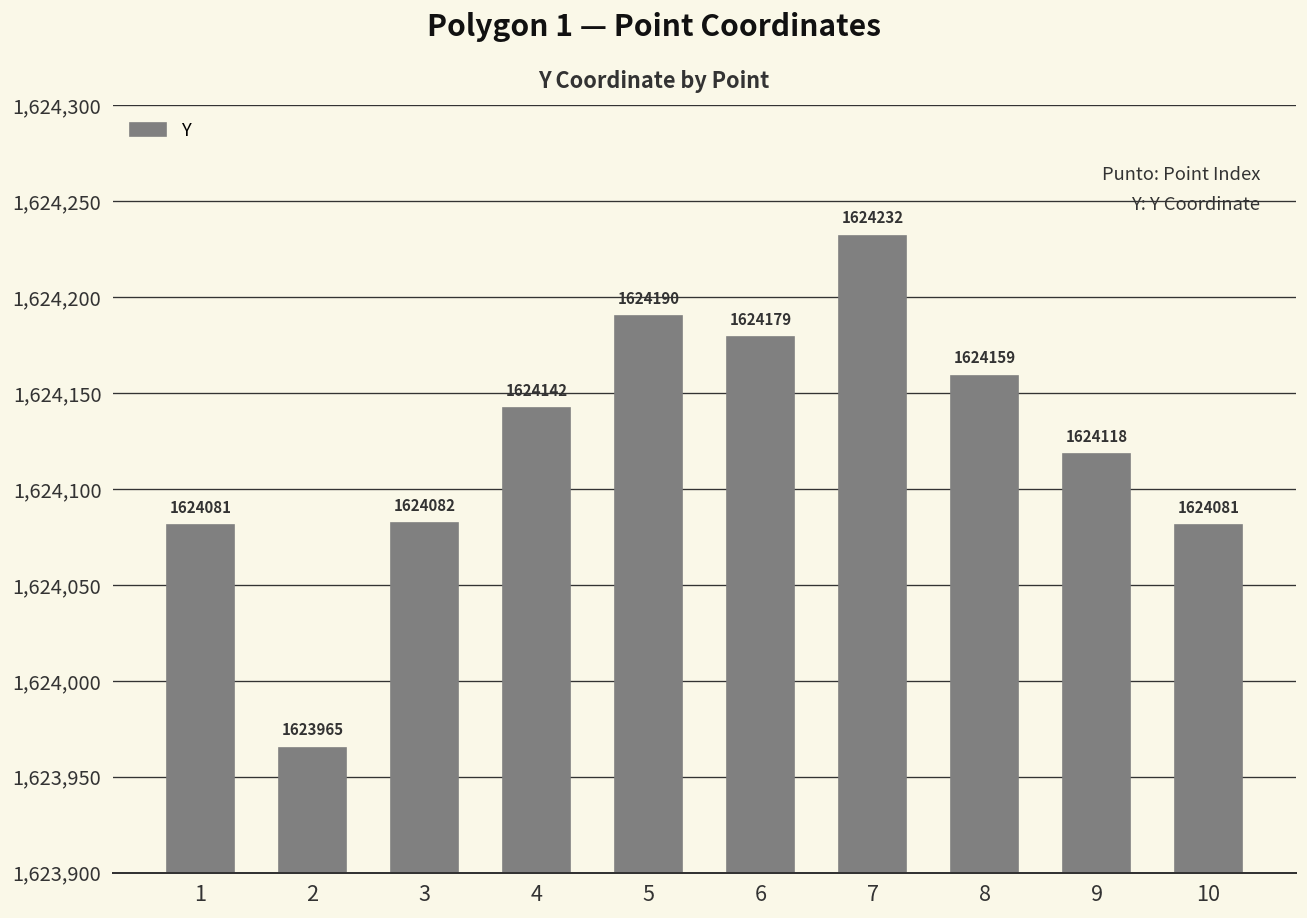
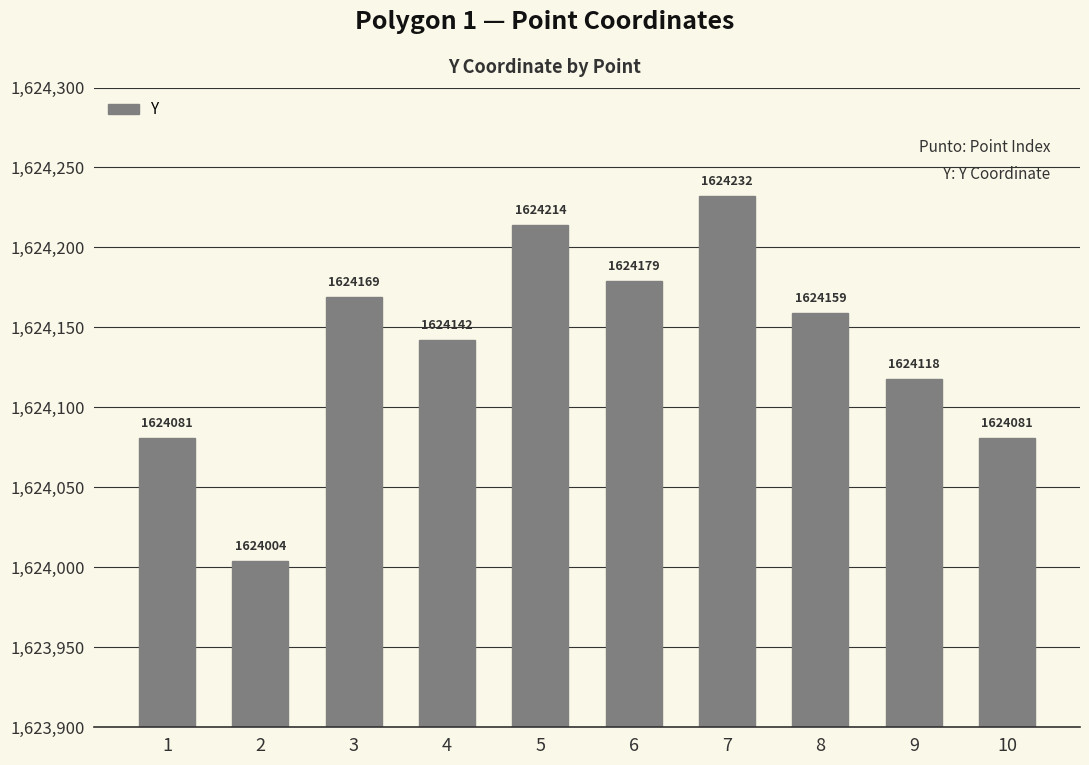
2: 1623965 -> 1624004
3: 1624082 -> 1624169
5: 1624190 -> 1624214
